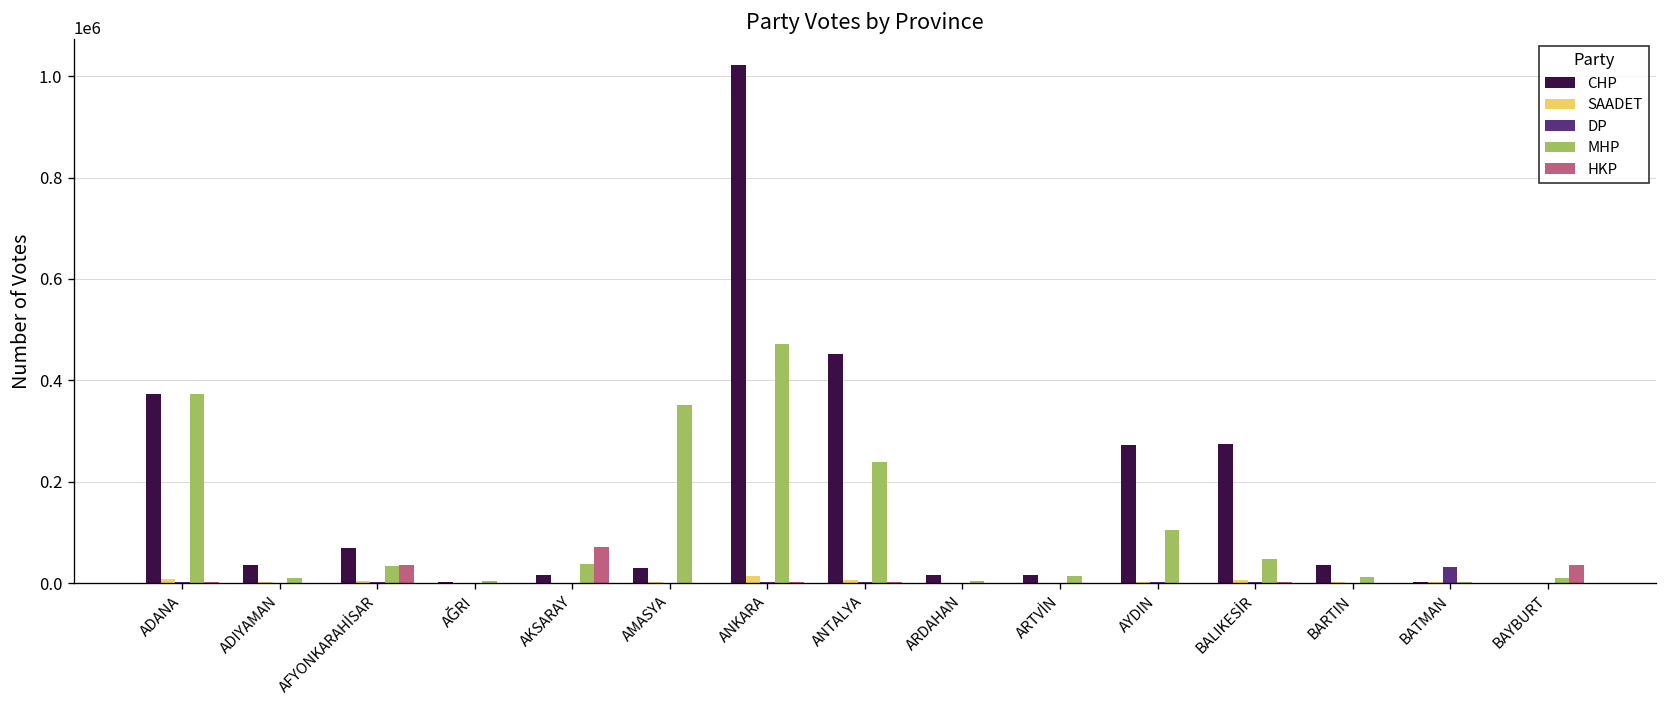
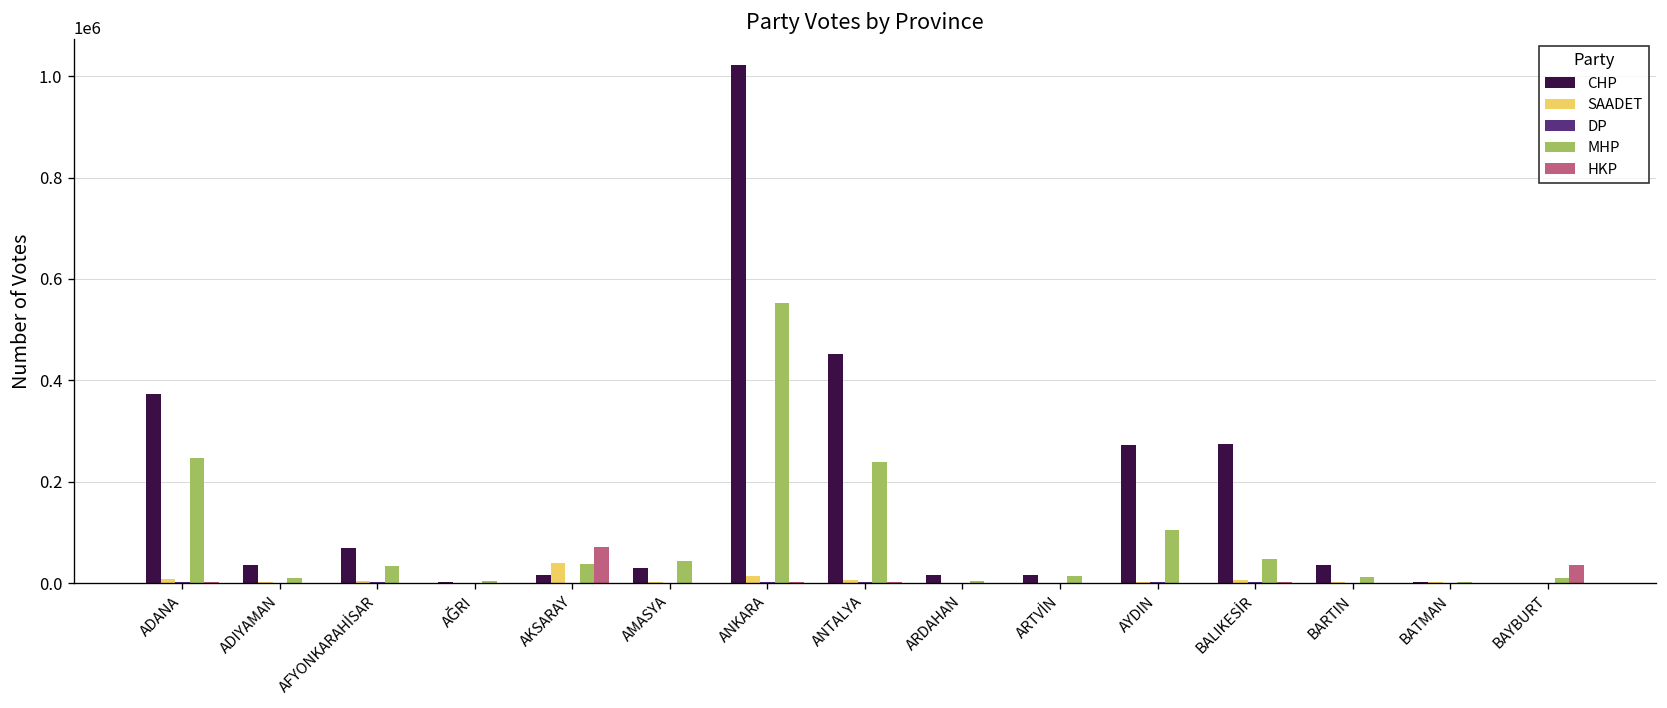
MHP, ADANA: 370000 -> 250000
HKP, AFYONKARAHİSAR: 40000 -> 0
SAADET, AKSARAY: 0 -> 40000
MHP, AMASYA: 350000 -> 40000
MHP, ANKARA: 470000 -> 550000
DP, BATMAN: 30000 -> 0
